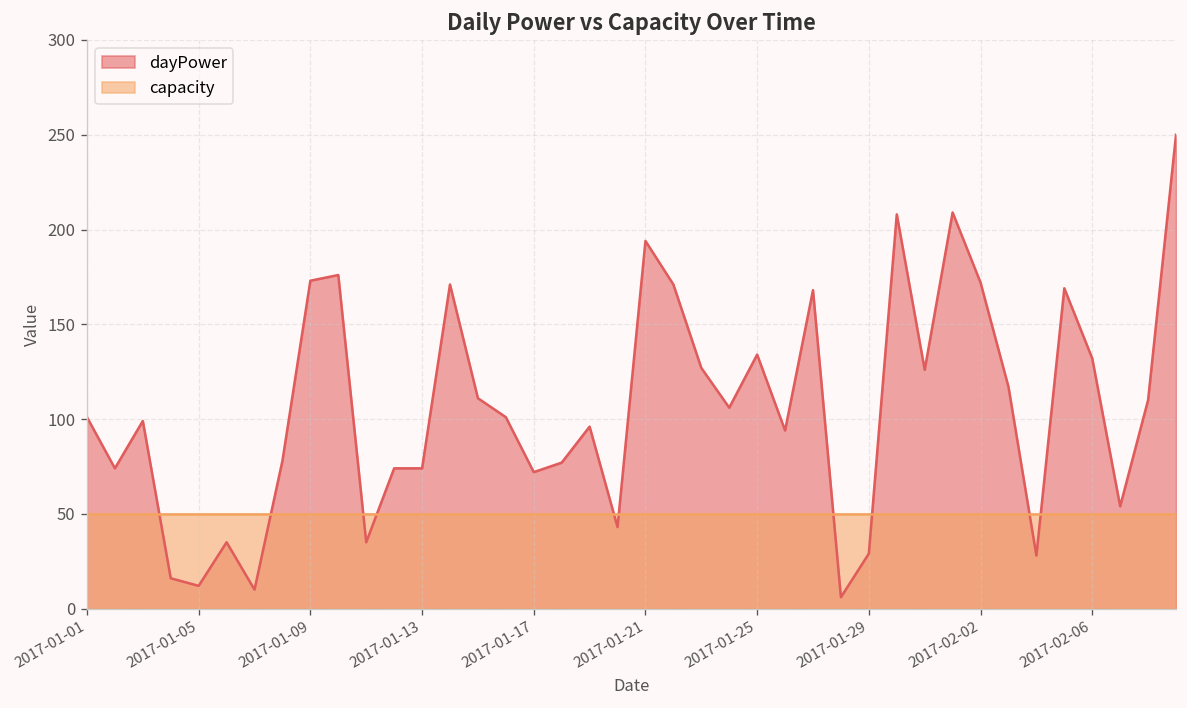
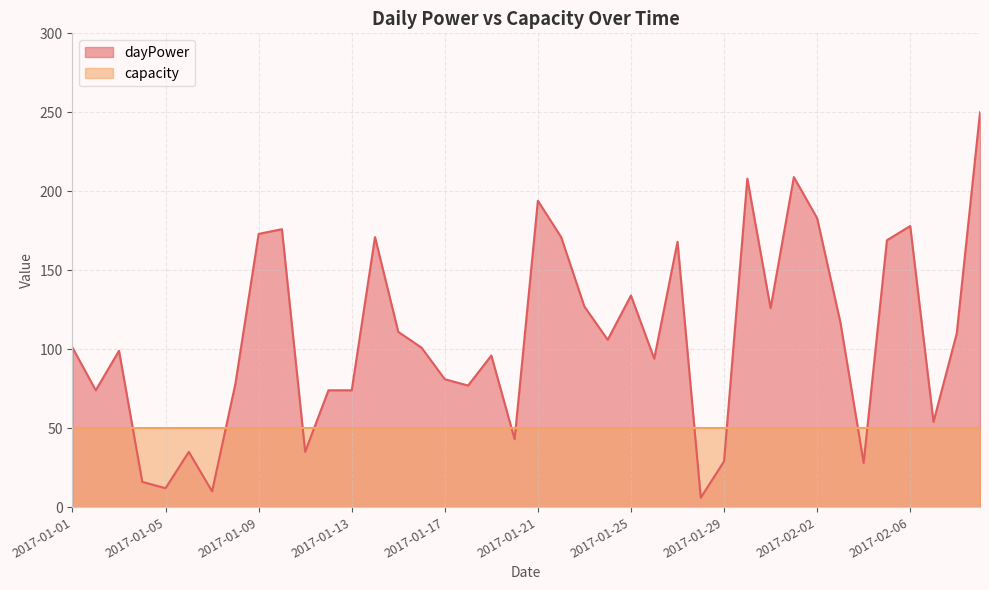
dayPower, 2017-01-17: 72 -> 81
dayPower, 2017-02-02: 172 -> 183
dayPower, 2017-02-06: 132 -> 178
